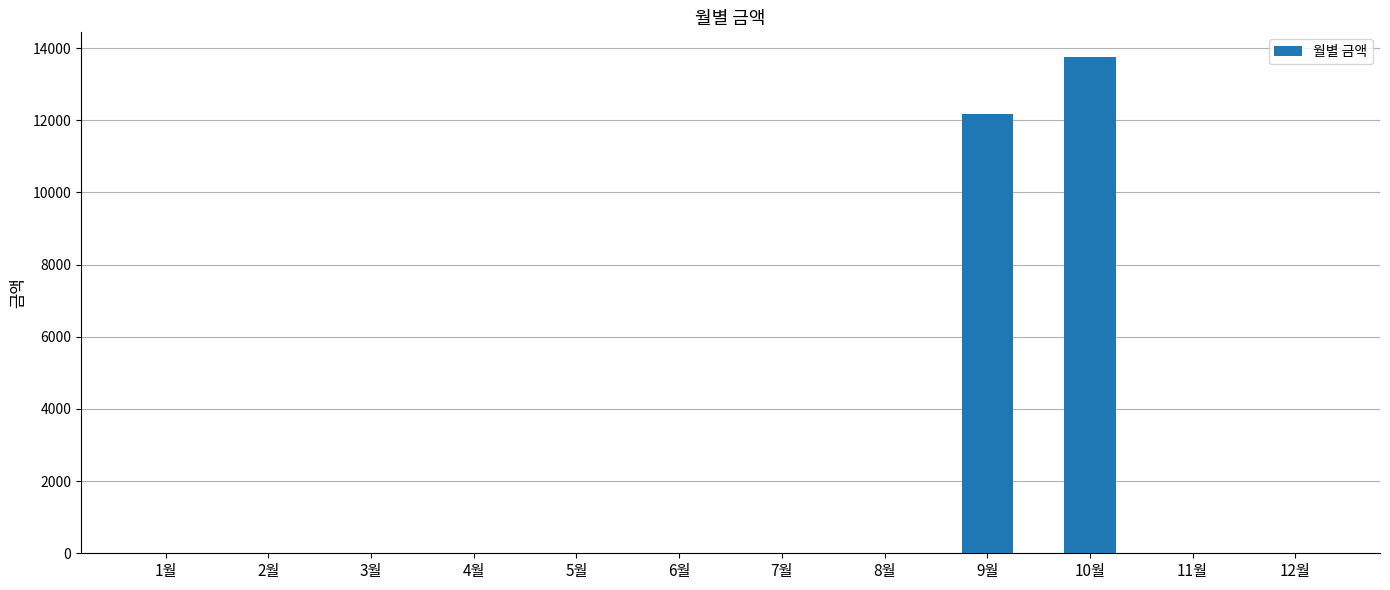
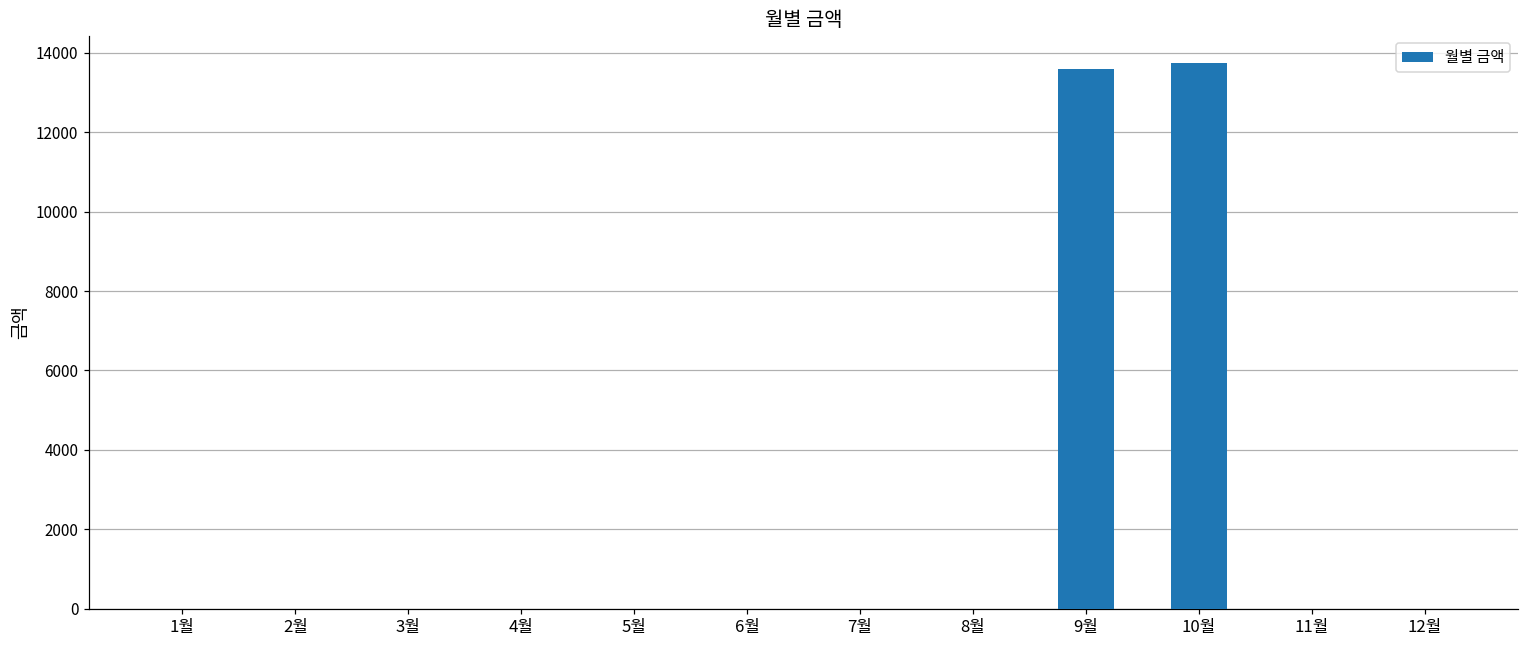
9월: 12200 -> 13600
